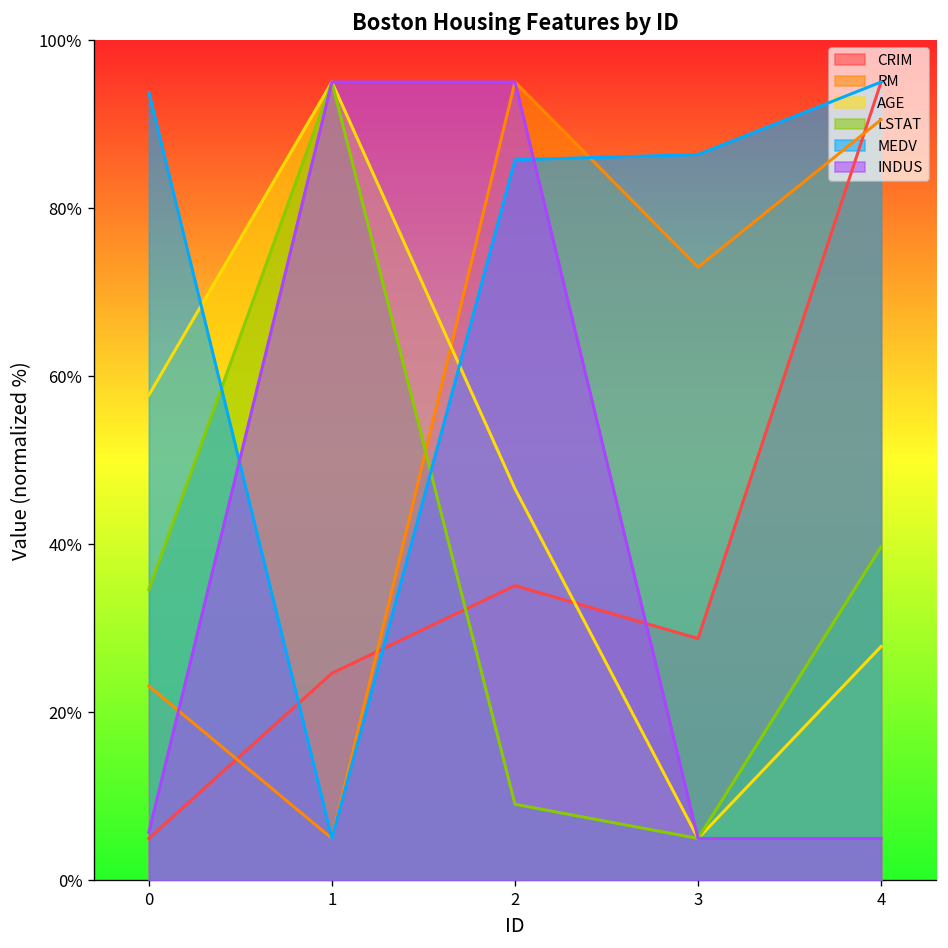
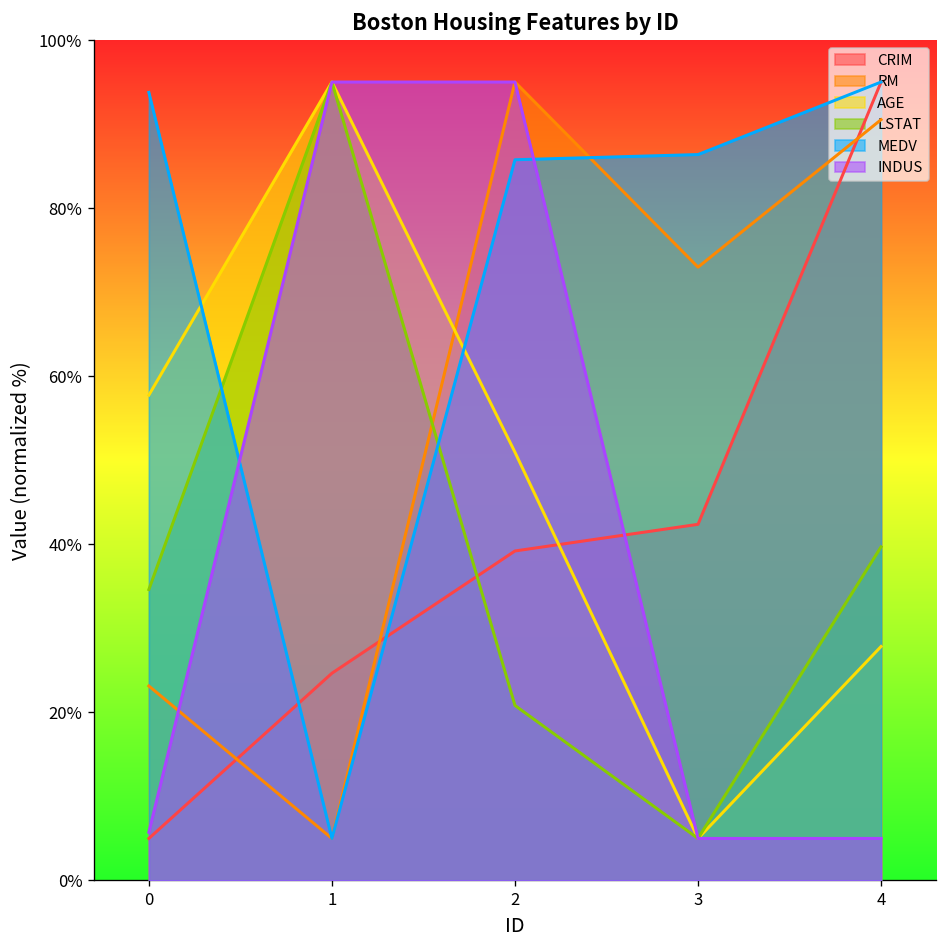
CRIM, 2: 35% -> 39%
AGE, 2: 47% -> 51%
LSTAT, 2: 9% -> 21%
CRIM, 3: 29% -> 42%
